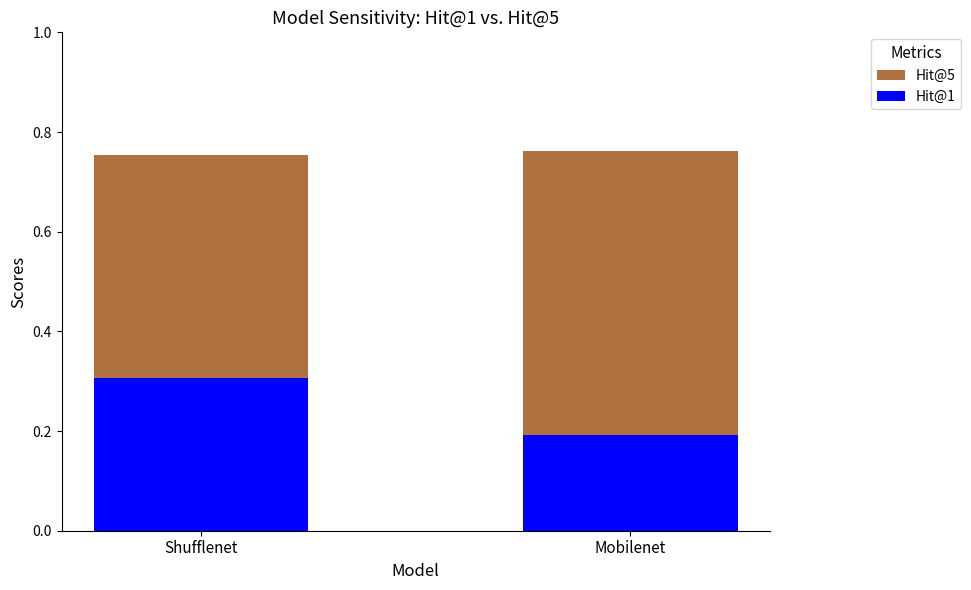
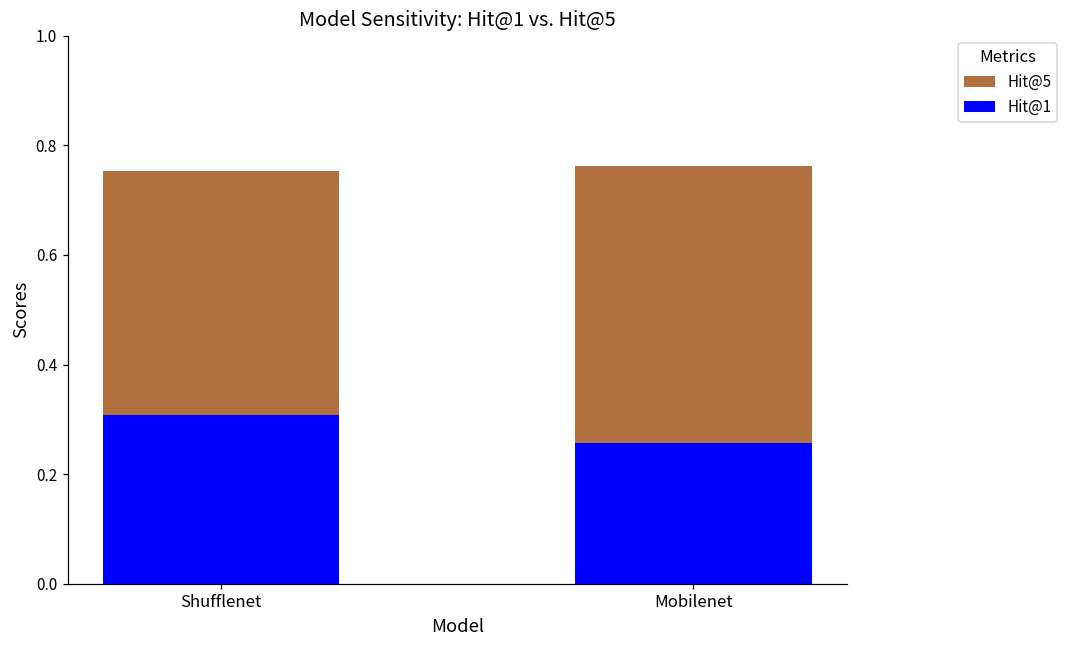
Hit@1, Mobilenet: 0.19 -> 0.26
